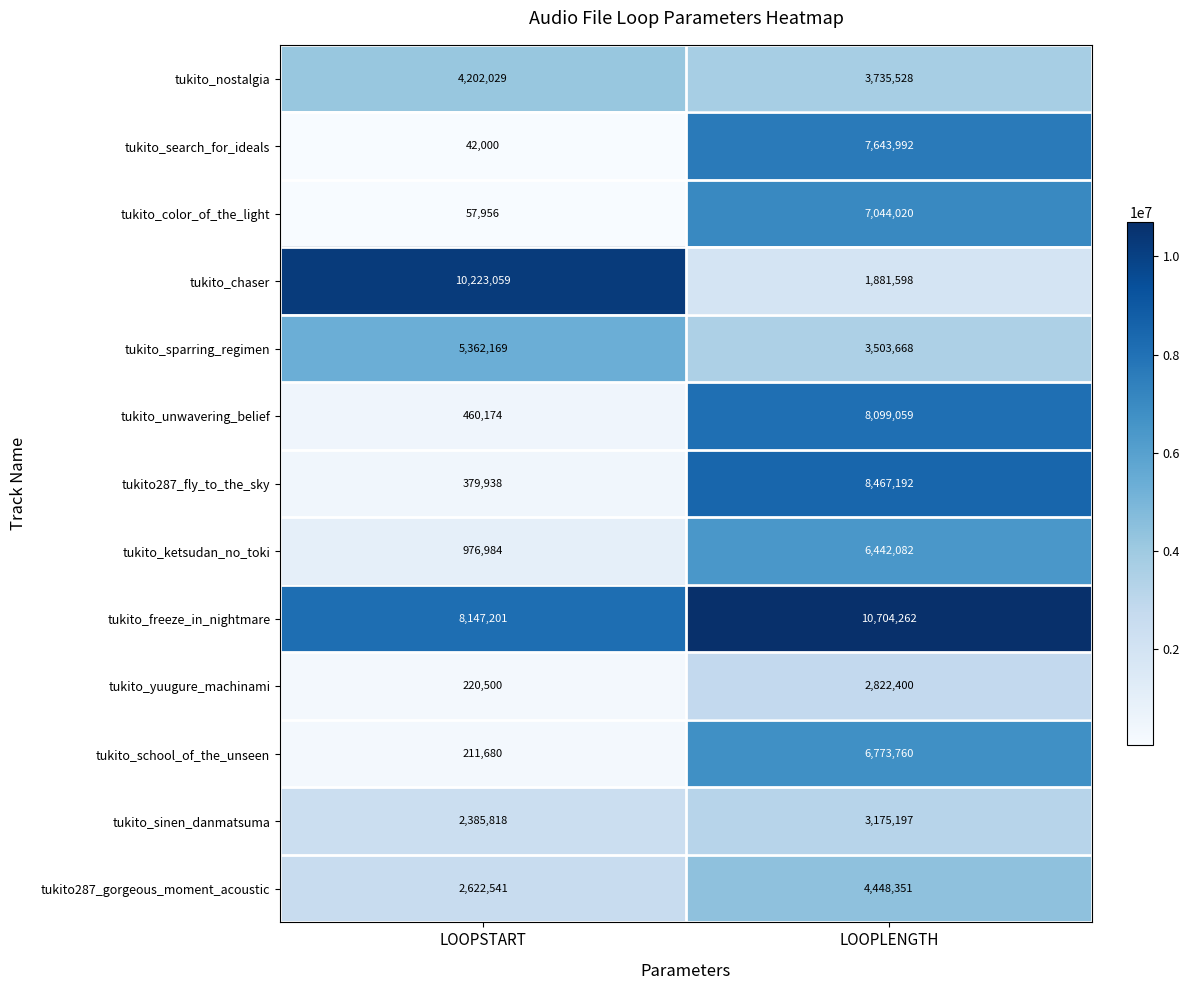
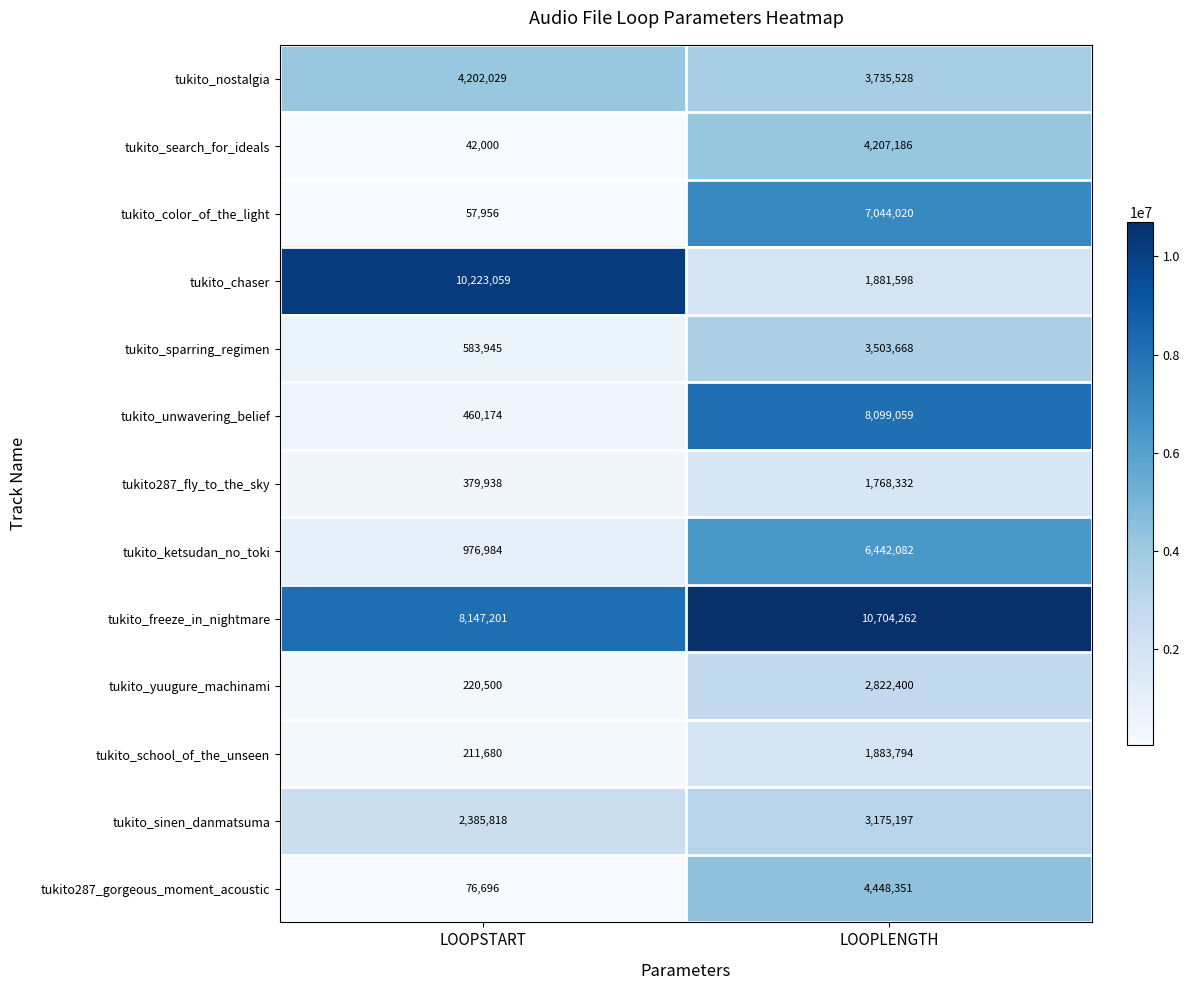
tukito_search_for_ideals, LOOPLENGTH: 7,643,992 -> 4,207,186
tukito_sparring_regimen, LOOPSTART: 5,362,169 -> 583,945
tukito287_fly_to_the_sky, LOOPLENGTH: 8,467,192 -> 1,768,332
tukito_school_of_the_unseen, LOOPLENGTH: 6,773,760 -> 1,883,794
tukito287_gorgeous_moment_acoustic, LOOPSTART: 2,622,541 -> 76,696
